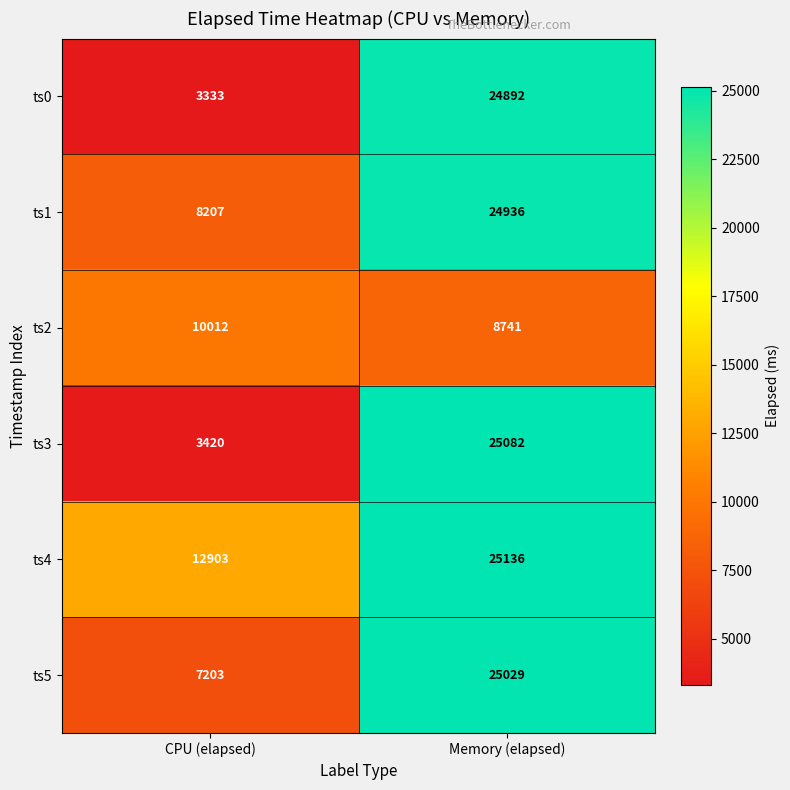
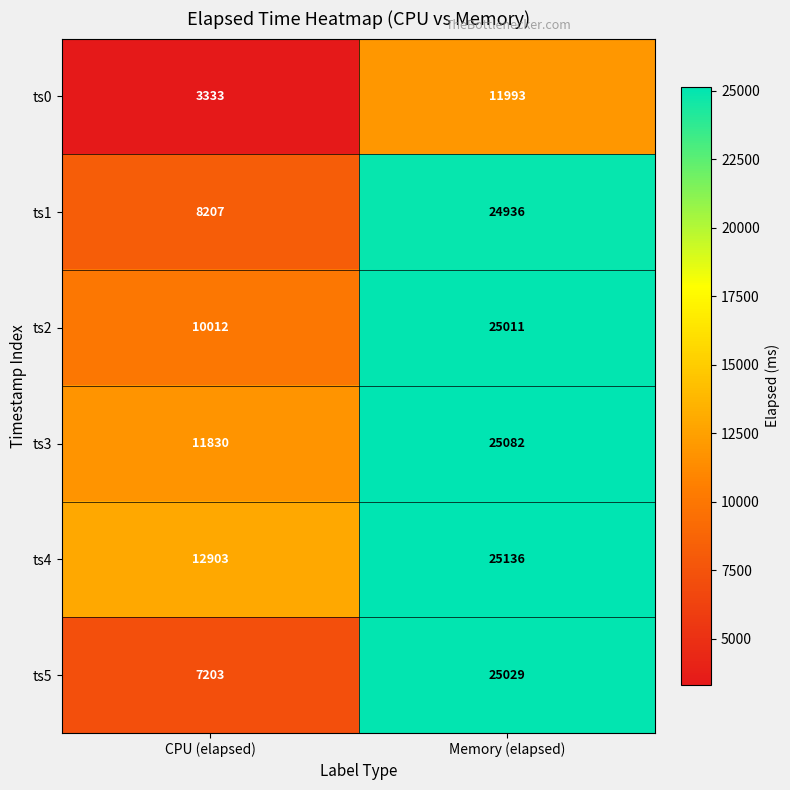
ts0, Memory (elapsed): 24892 -> 11993
ts2, Memory (elapsed): 8741 -> 25011
ts3, CPU (elapsed): 3420 -> 11830
